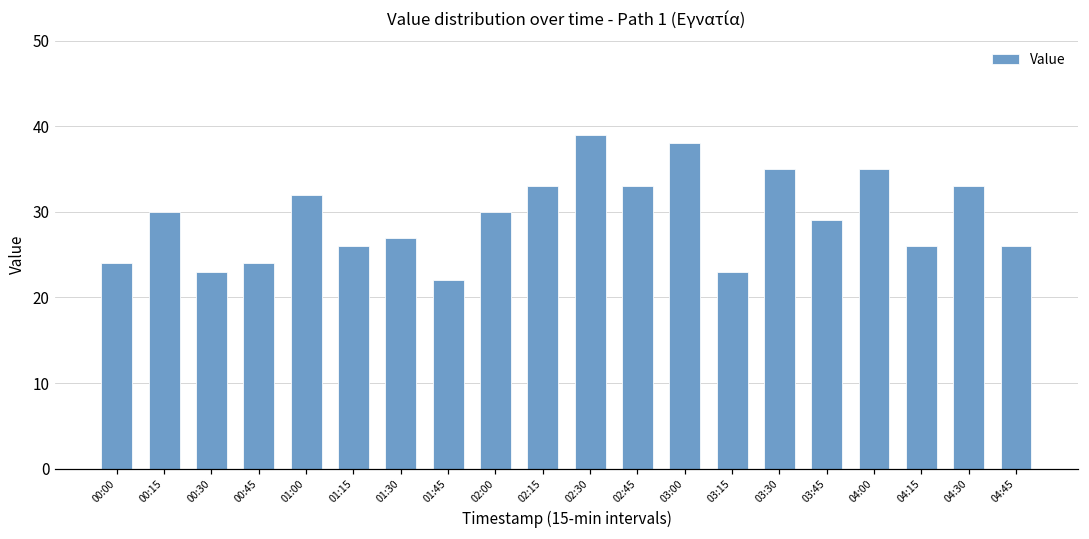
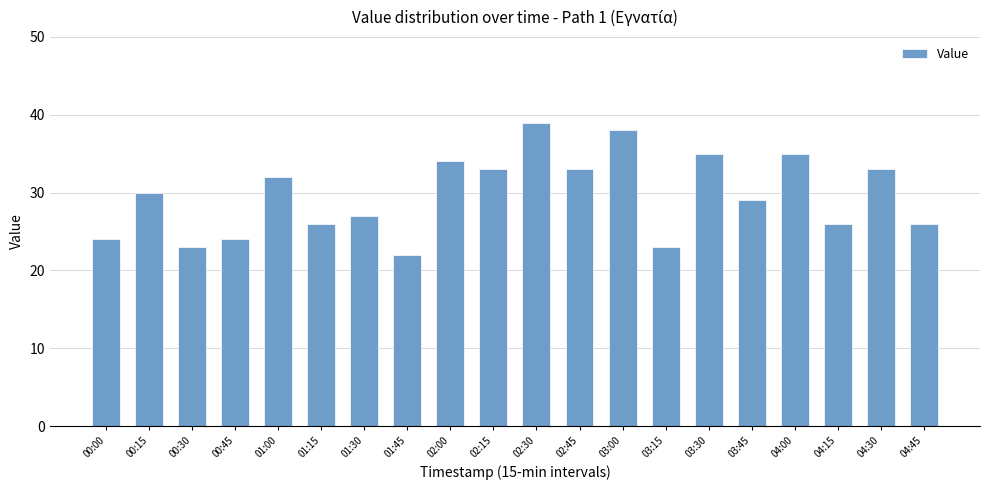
02:00: 30 -> 34
